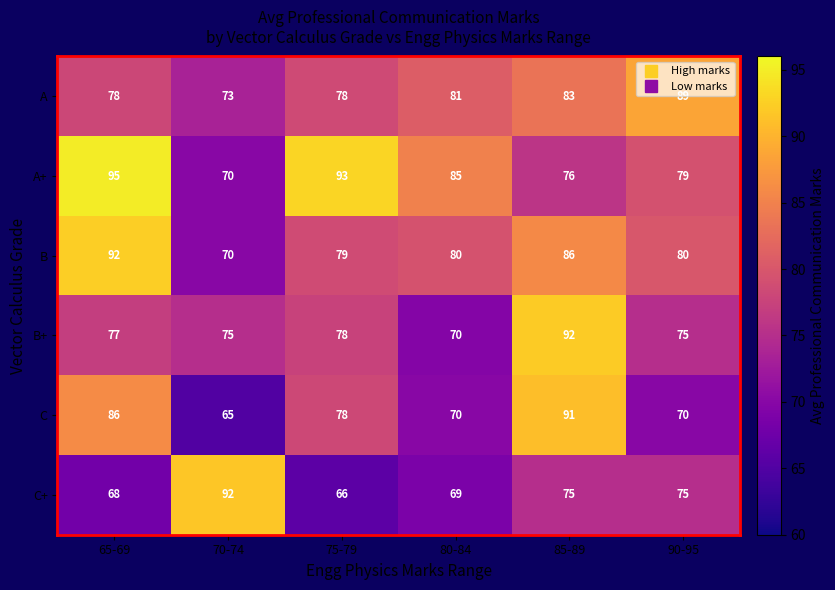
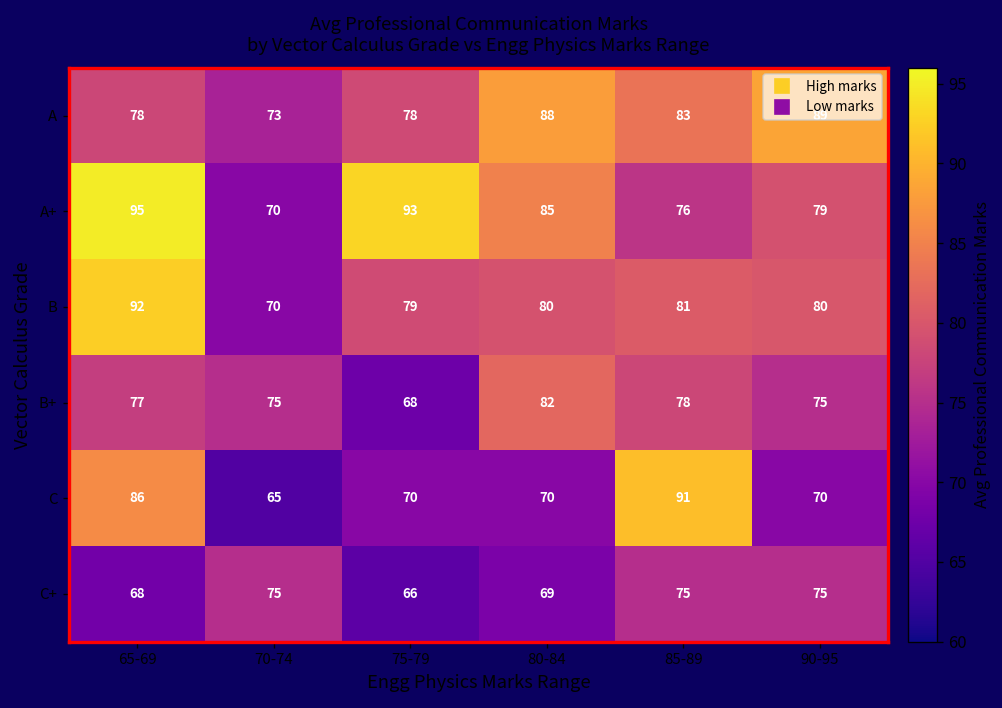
A, 80-84: 81 -> 88
B, 85-89: 86 -> 81
B+, 75-79: 78 -> 68
B+, 80-84: 70 -> 82
B+, 85-89: 92 -> 78
C, 75-79: 78 -> 70
C+, 70-74: 92 -> 75
